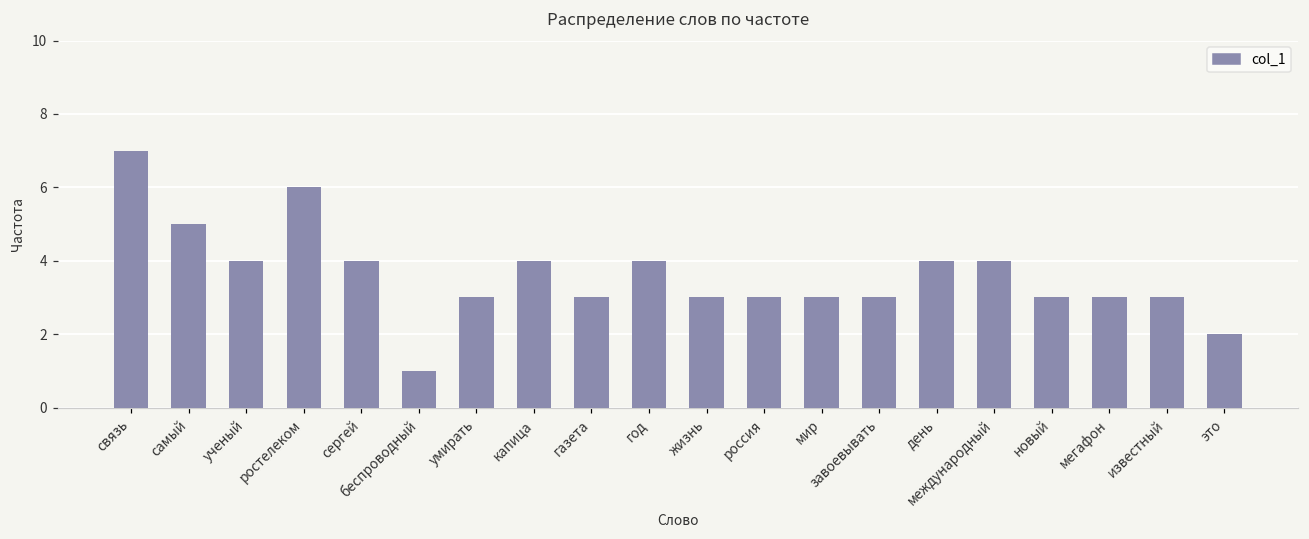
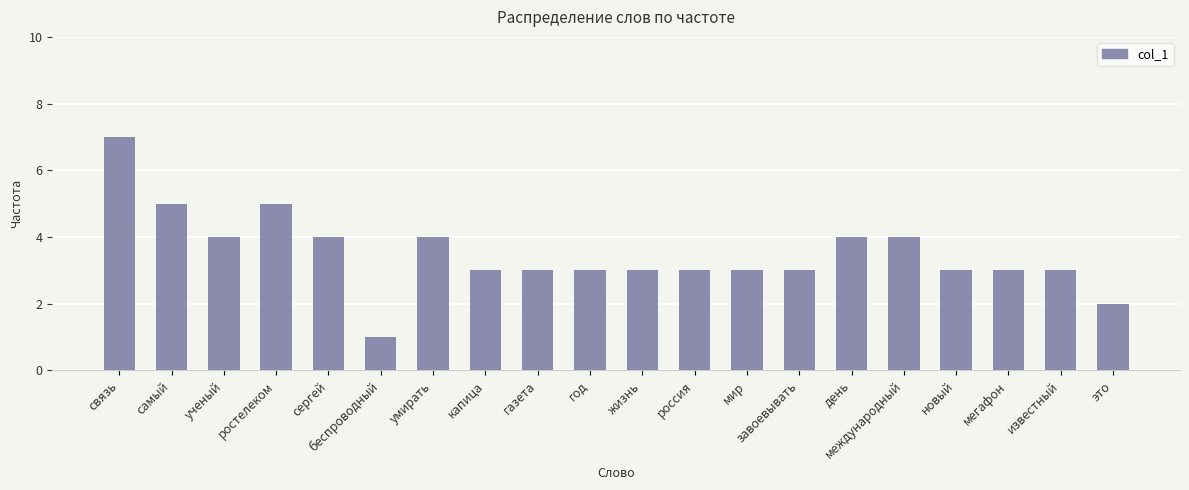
ростелеком: 6 -> 5
умирать: 3 -> 4
капица: 4 -> 3
год: 4 -> 3
